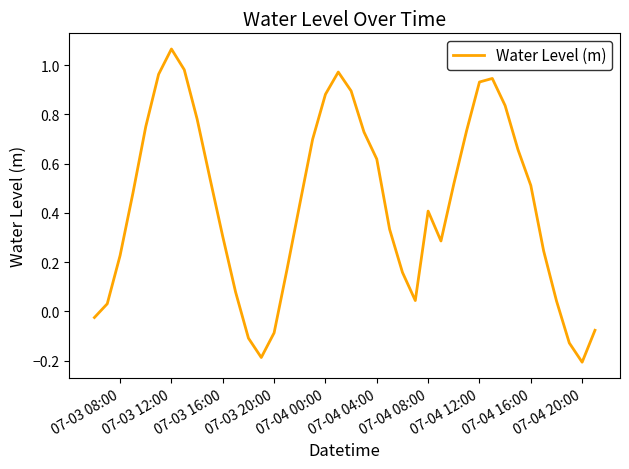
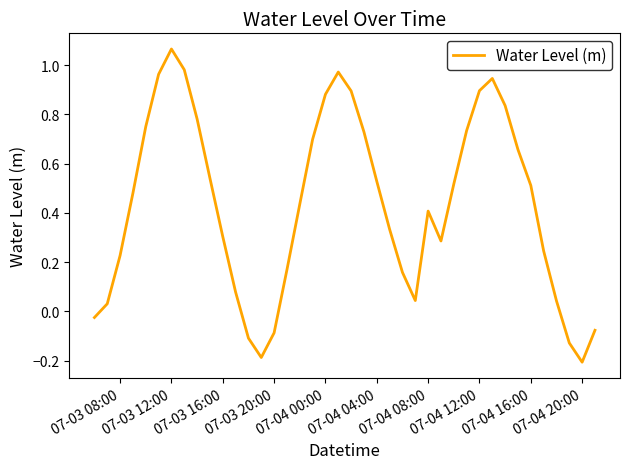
07-04 04:00: 0.62 -> 0.53
07-04 12:00: 0.93 -> 0.90
